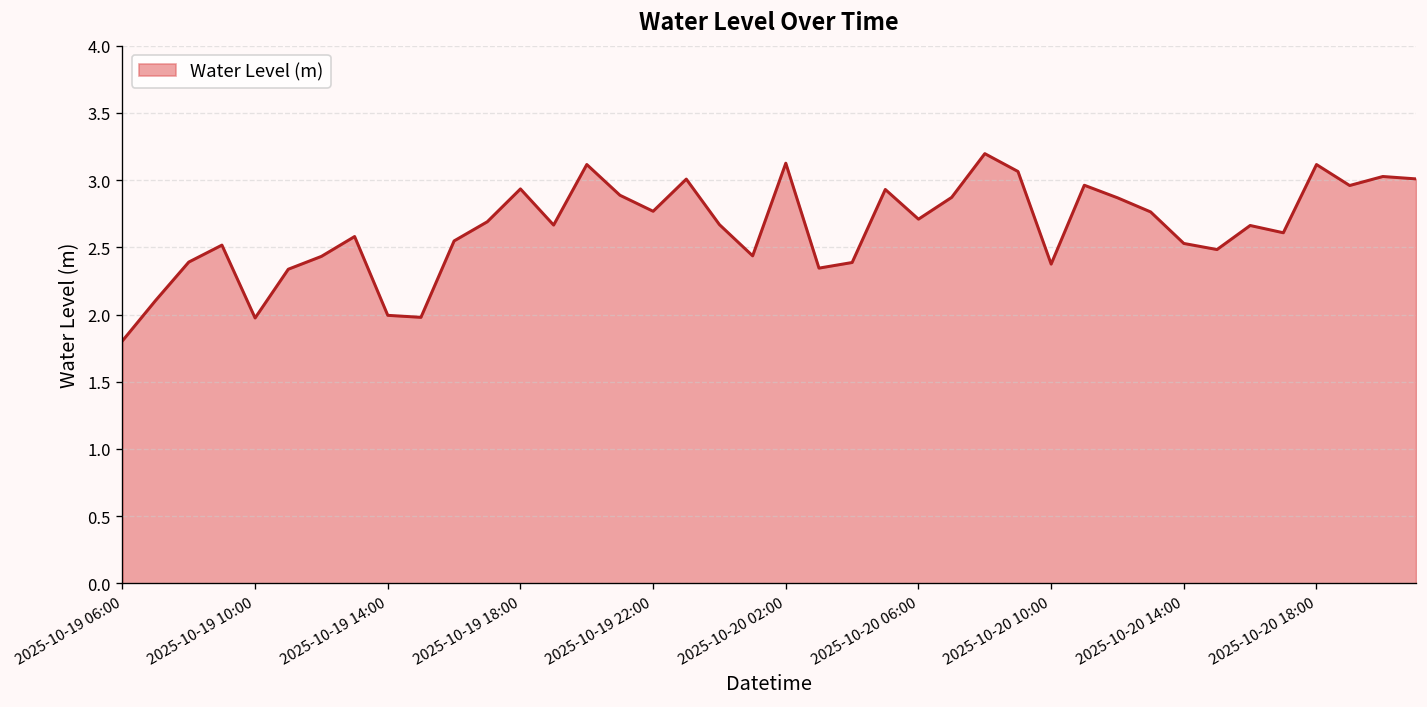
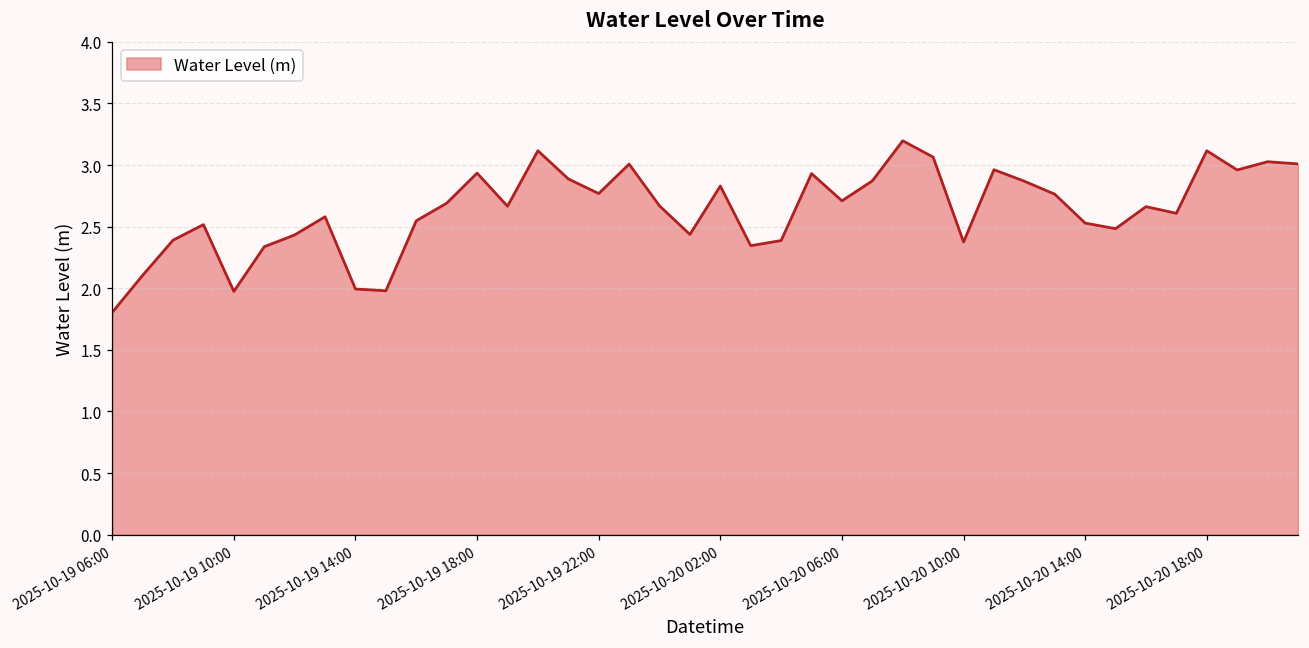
2025-10-20 02:00: 3.13 -> 2.83
